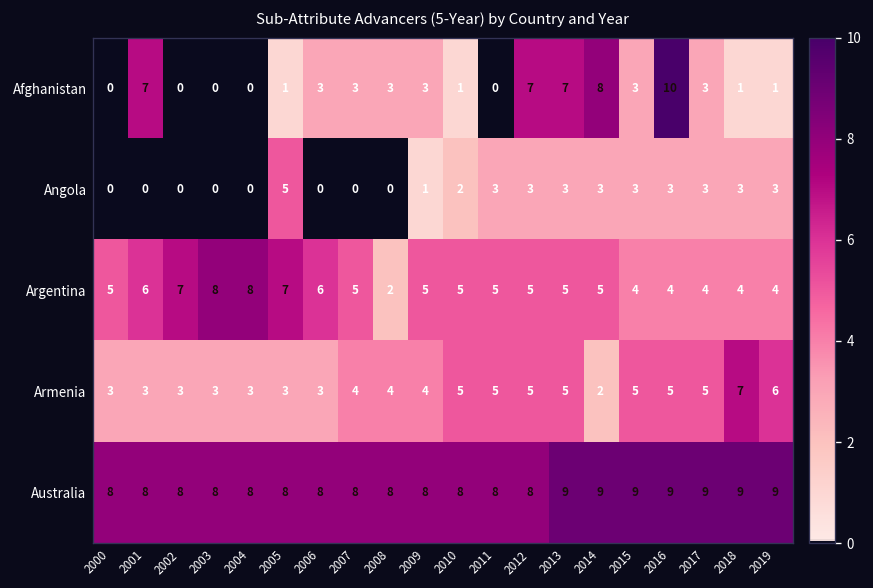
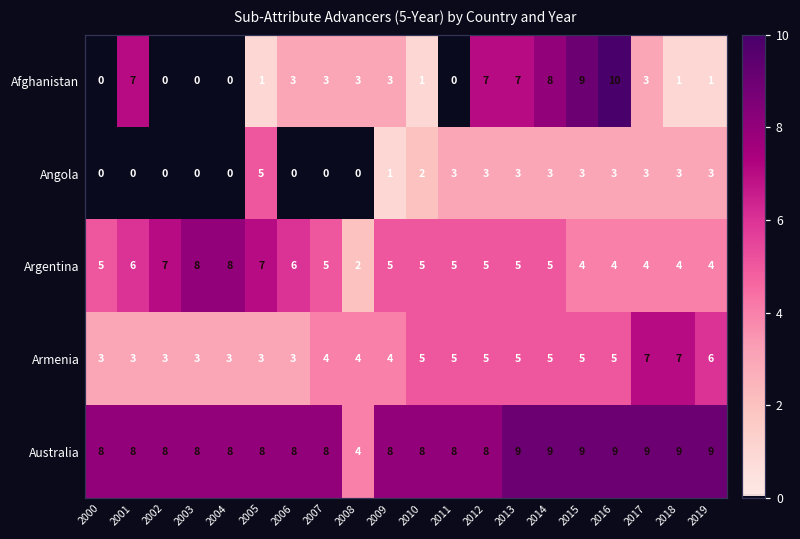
Afghanistan, 2015: 3 -> 9
Armenia, 2014: 2 -> 5
Armenia, 2017: 5 -> 7
Australia, 2008: 8 -> 4
